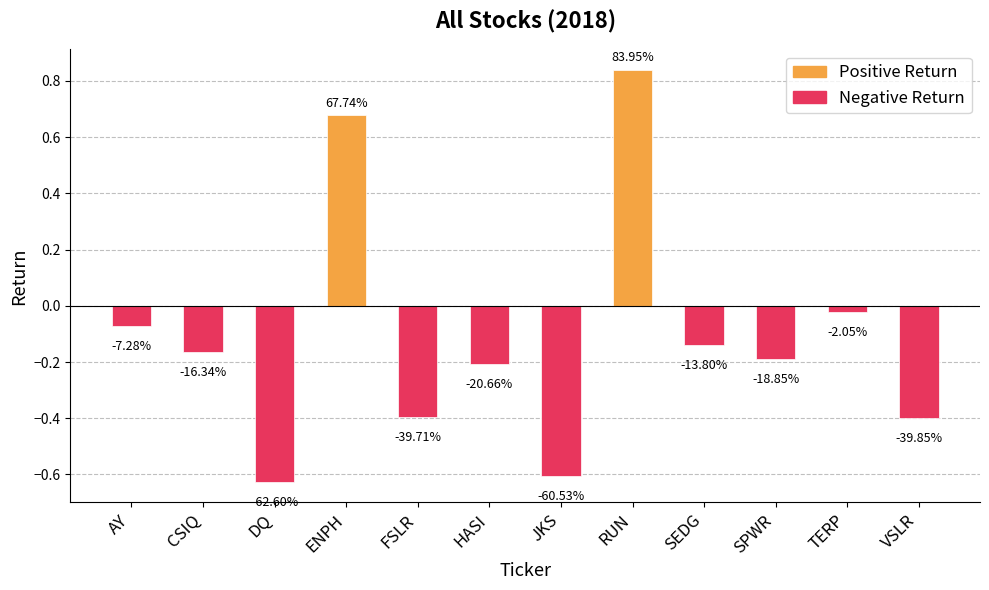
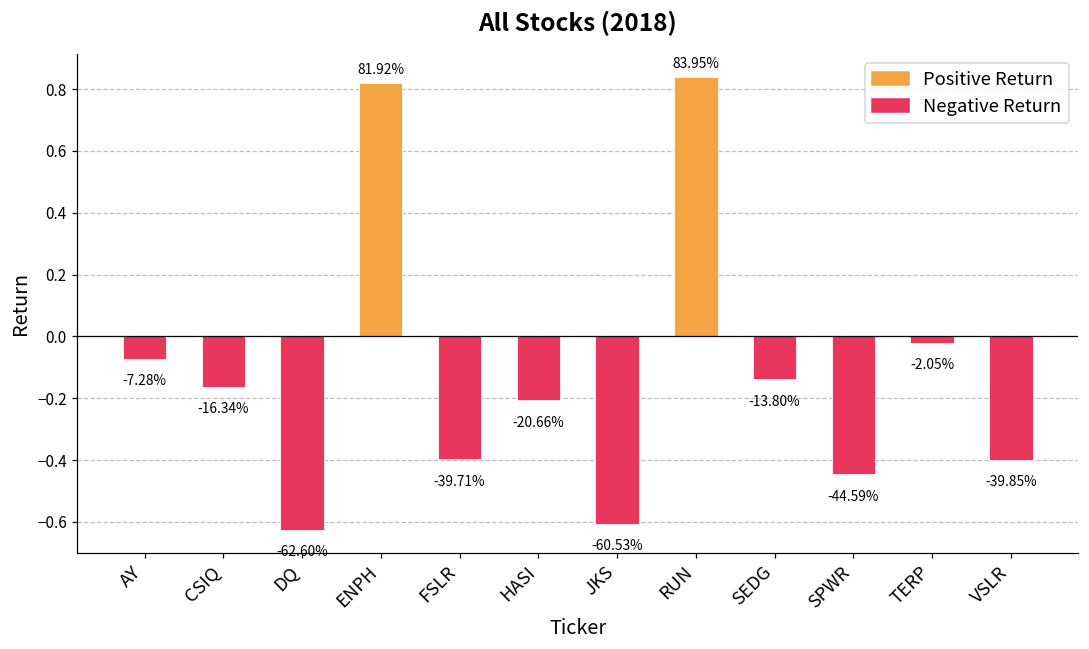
ENPH: 67.74% -> 81.92%
SPWR: -18.85% -> -44.59%
